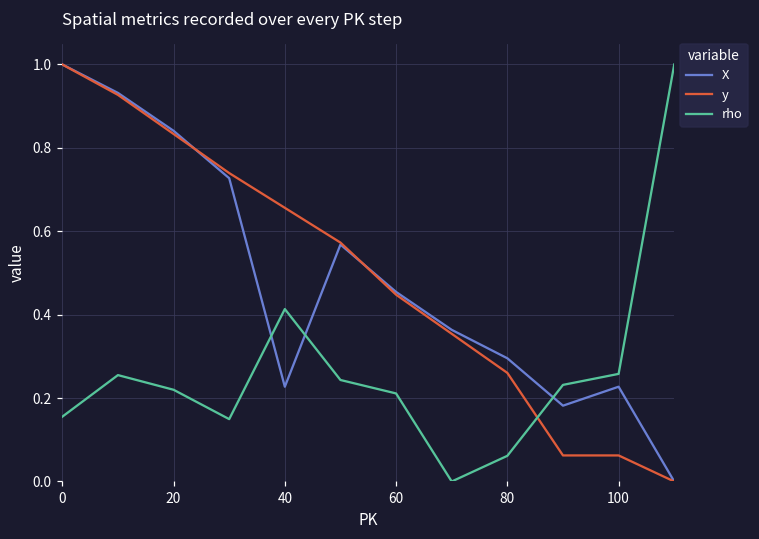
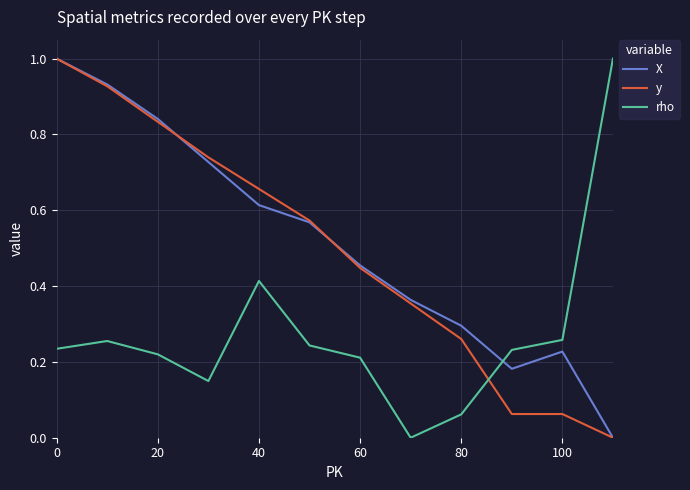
rho, 0: 0.16 -> 0.23
X, 40: 0.23 -> 0.61
